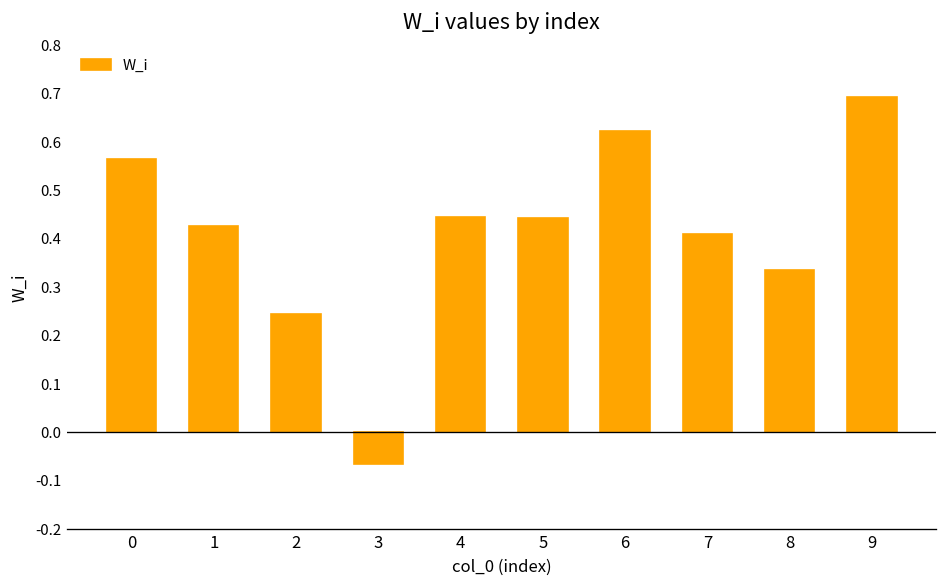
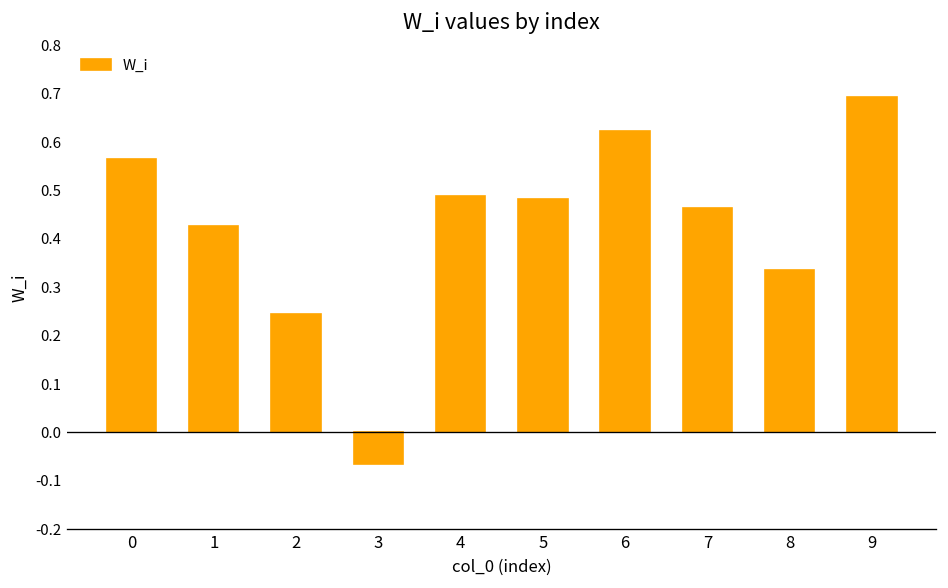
4: 0.45 -> 0.49
5: 0.44 -> 0.48
7: 0.41 -> 0.46
